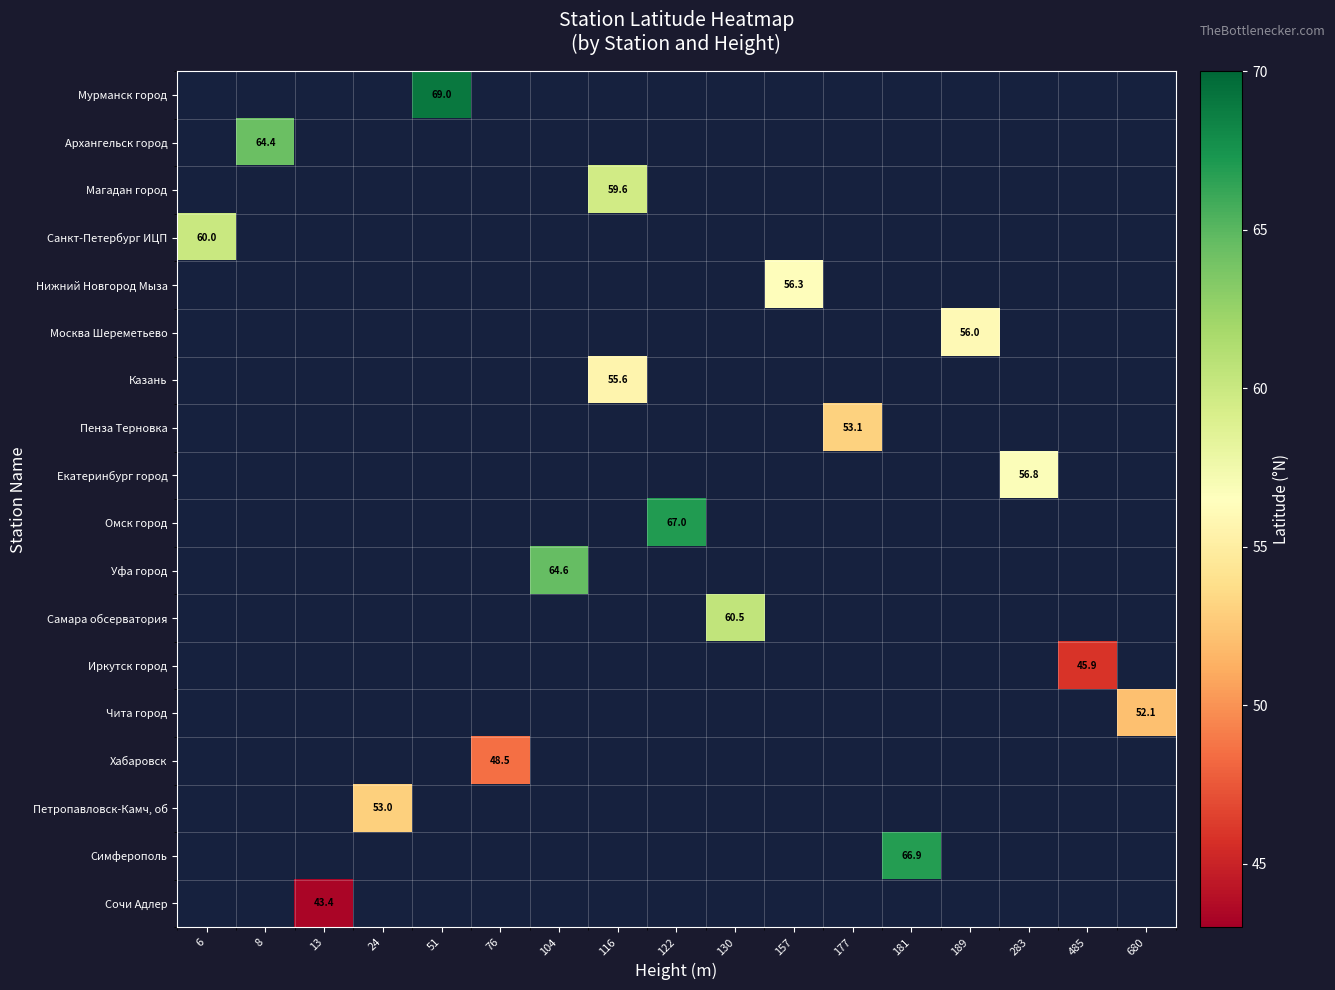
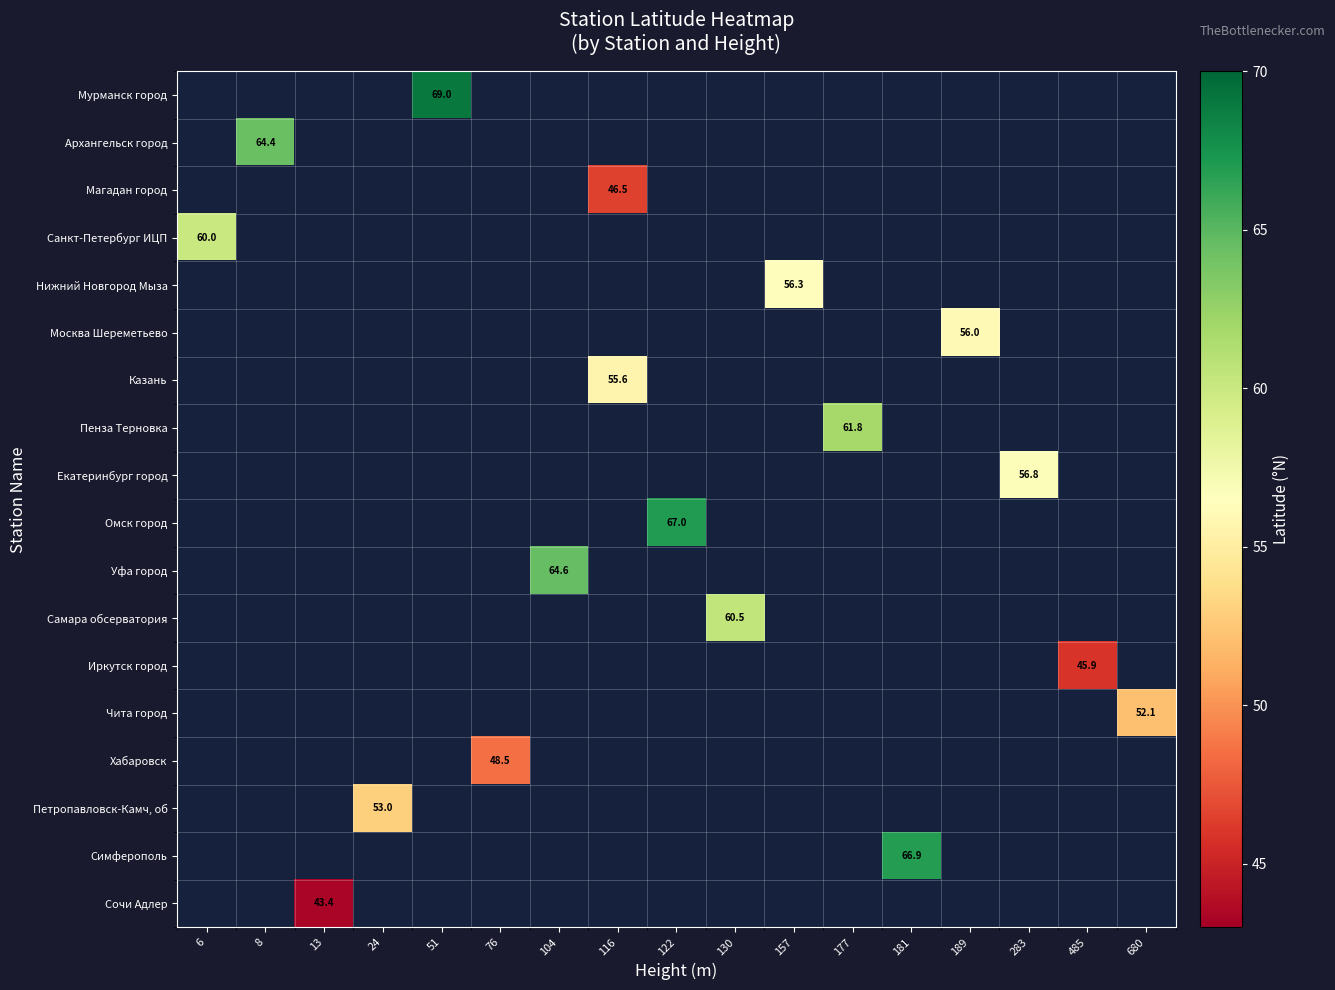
Магадан город, 116: 59.6 -> 46.5
Пенза Терновка, 177: 53.1 -> 61.8
